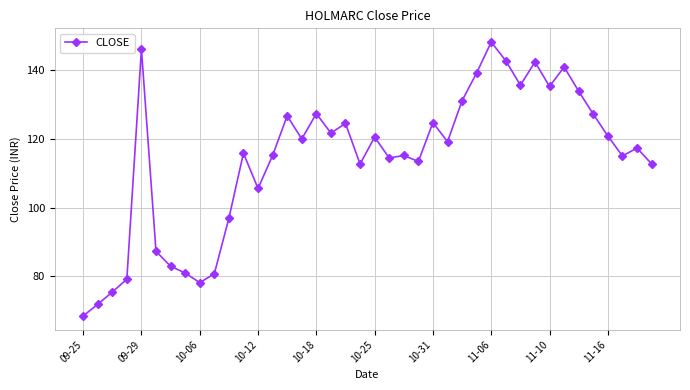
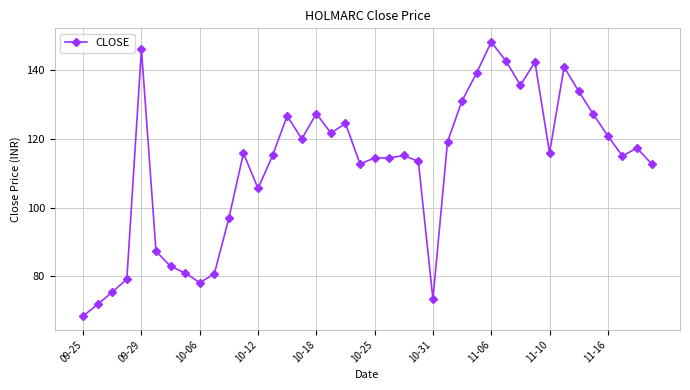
10-25: 120 -> 114
10-31: 125 -> 73
11-10: 135 -> 116
